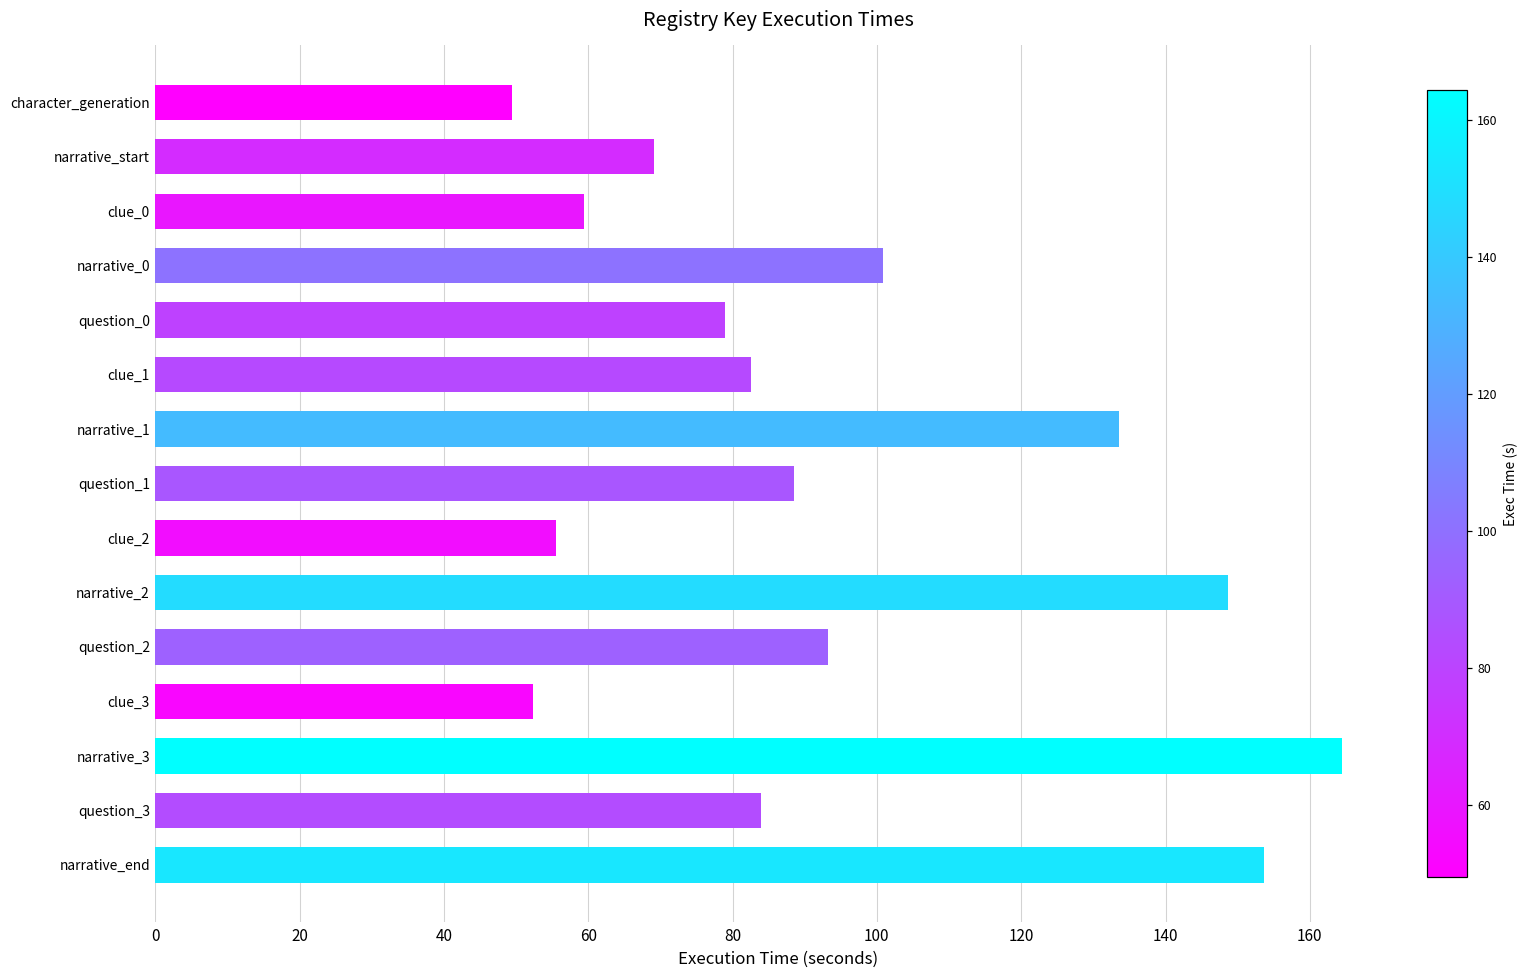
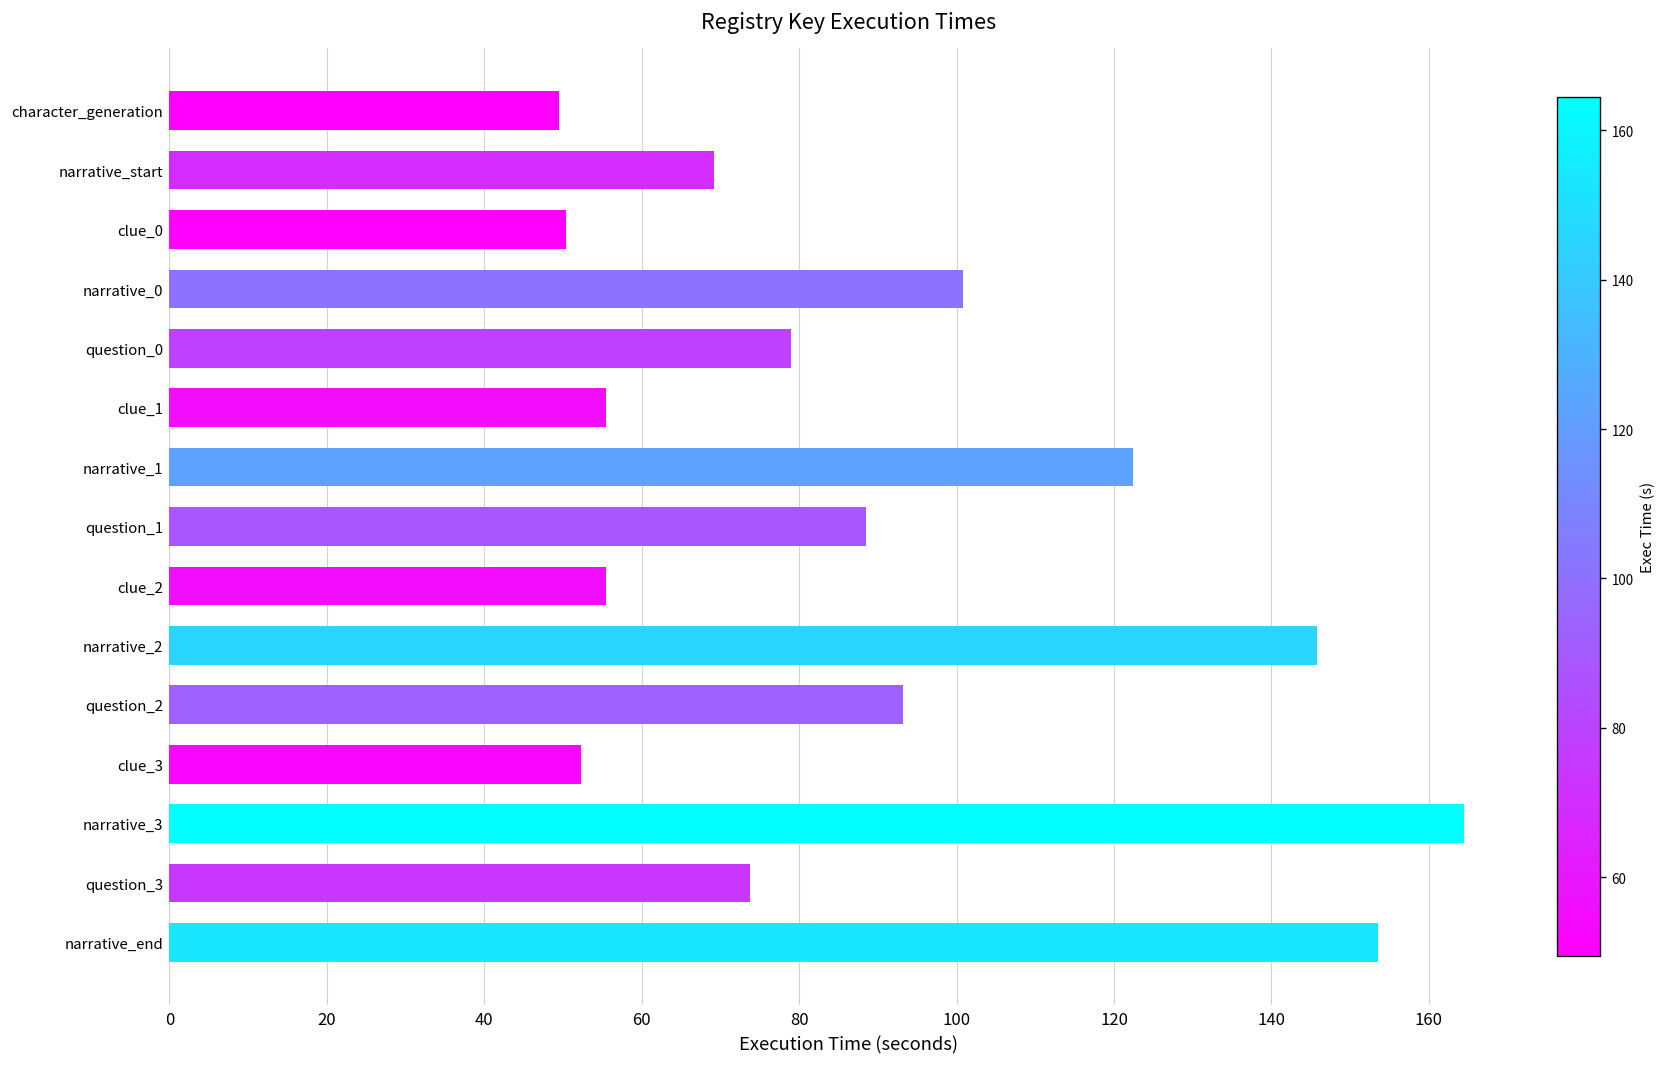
clue_0: 59 -> 50
clue_1: 83 -> 56
narrative_1: 133 -> 122
narrative_2: 149 -> 146
question_3: 84 -> 74
